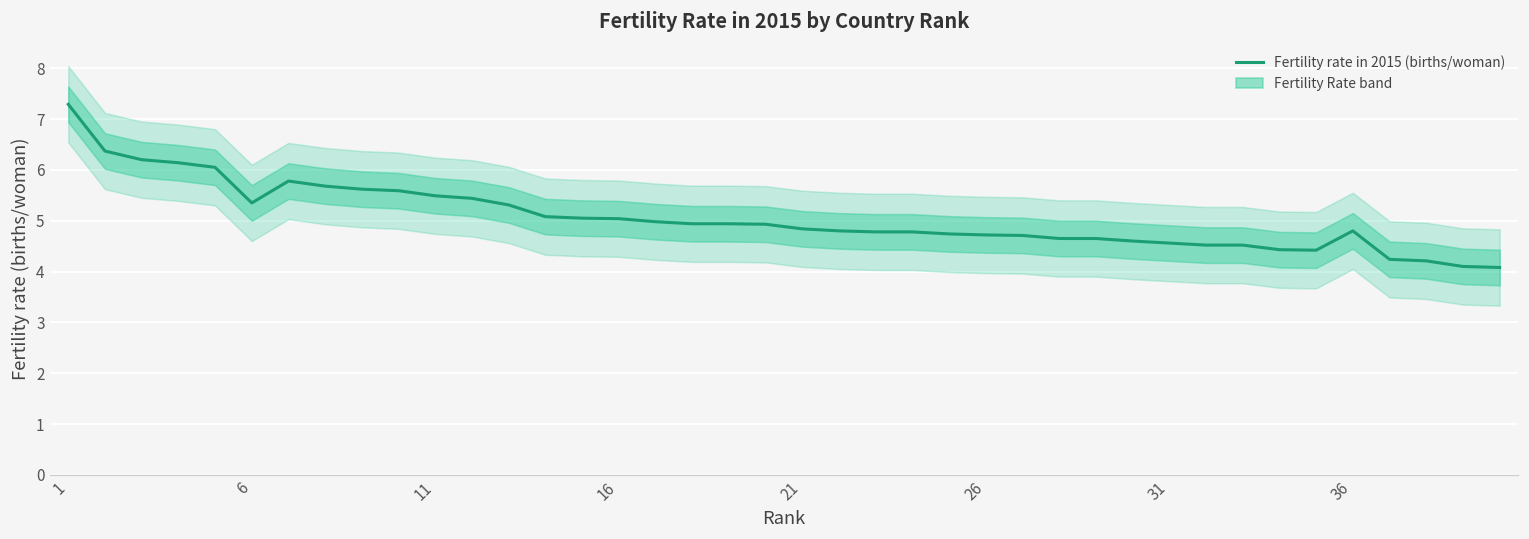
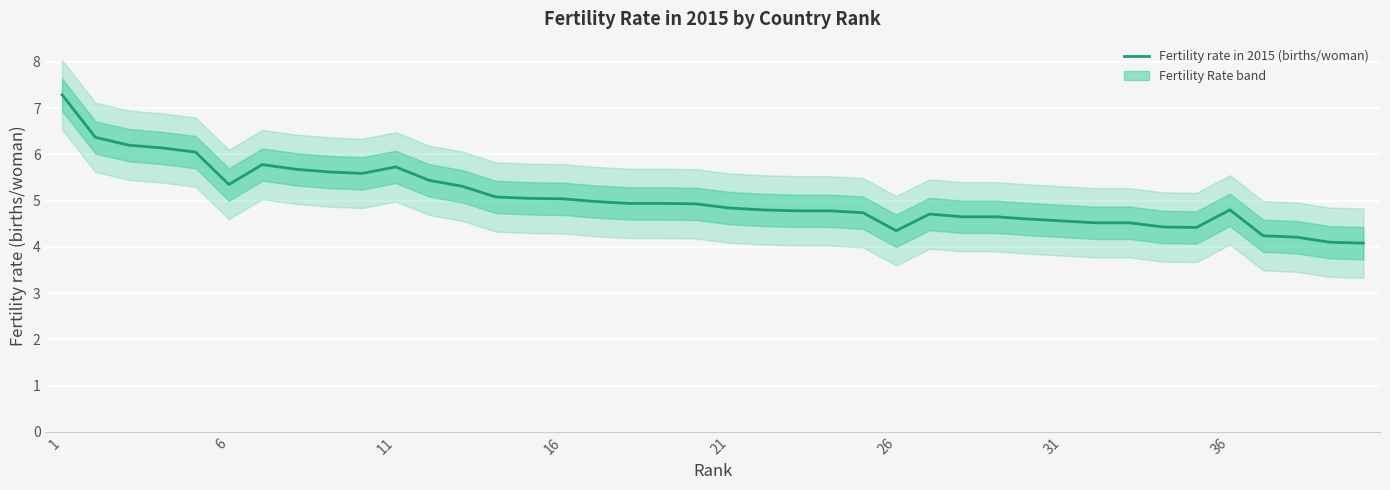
Fertility rate in 2015 (births/woman), 11: 5.5 -> 5.7
Fertility rate in 2015 (births/woman), 26: 4.7 -> 4.4
